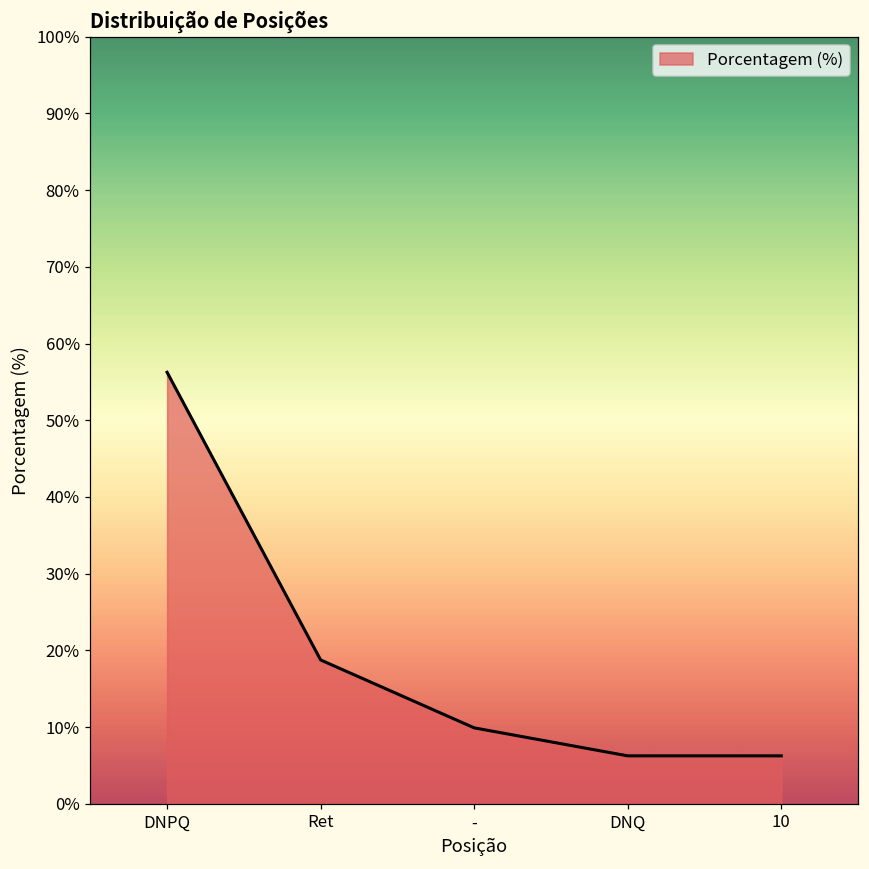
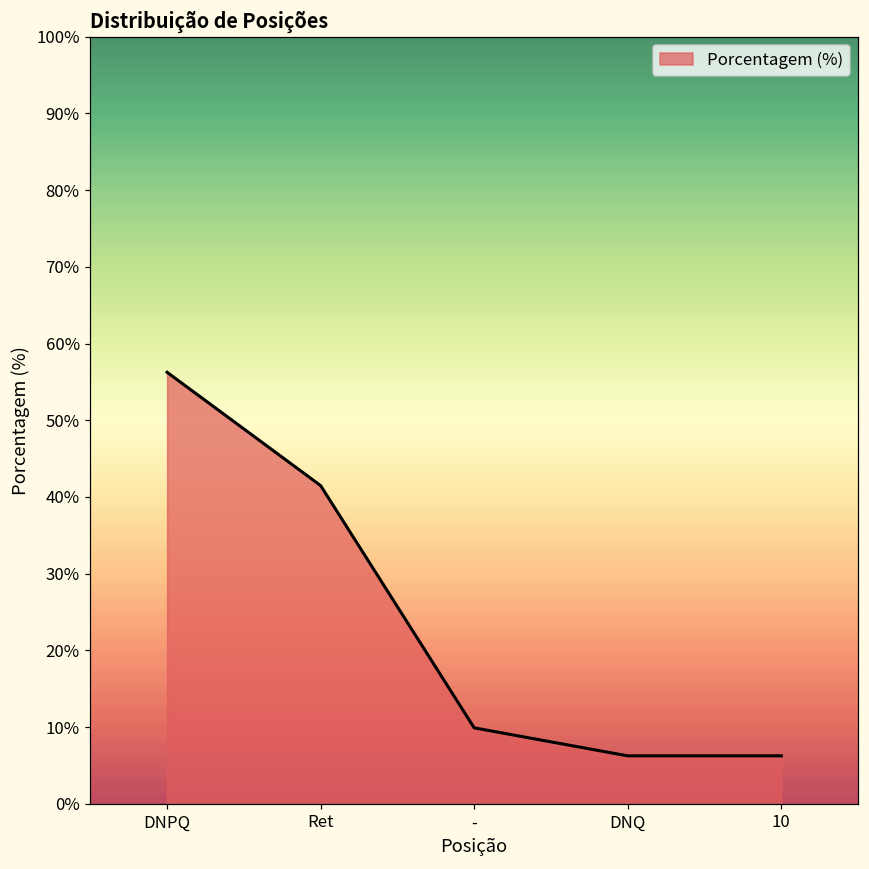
Ret: 19% -> 41%
